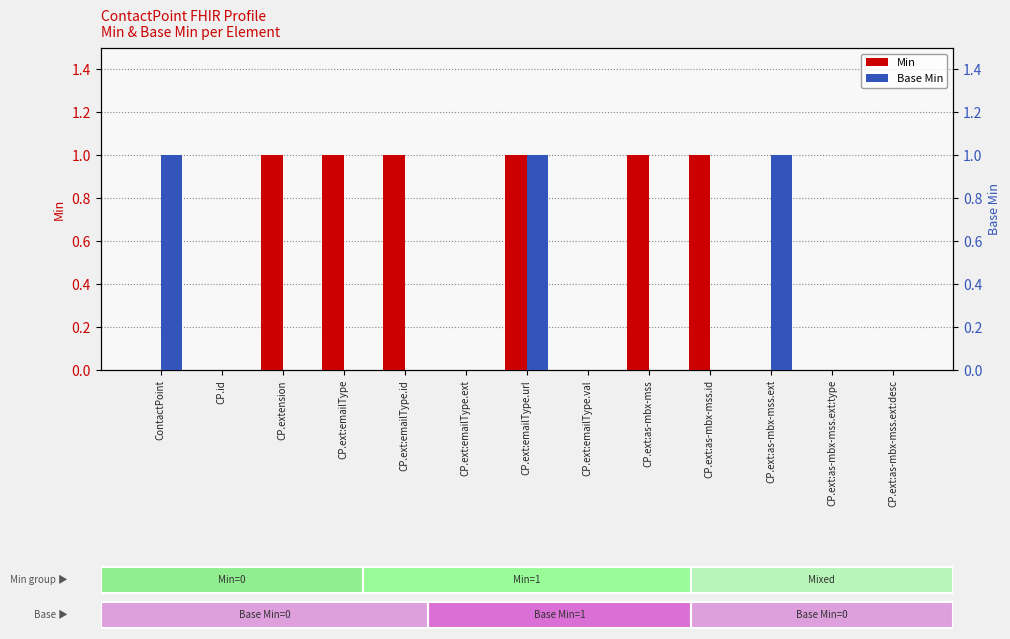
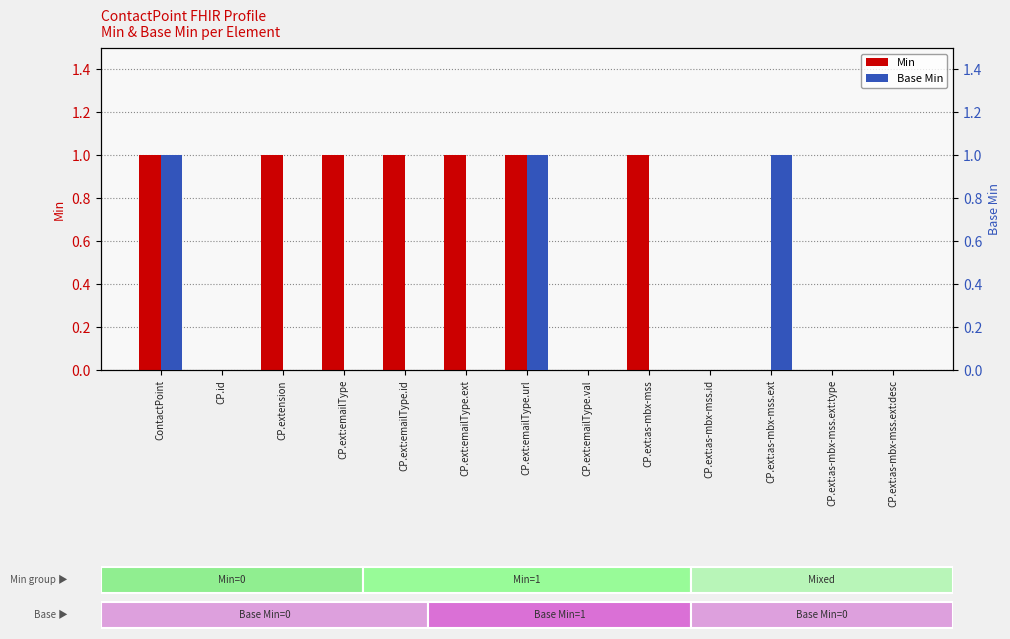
ContactPoint FHIR Profile Min & Base Min per Element, Min, ContactPoint: 0 -> 1
ContactPoint FHIR Profile Min & Base Min per Element, Min, CP.ext:emailType.ext: 0 -> 1
ContactPoint FHIR Profile Min & Base Min per Element, Min, CP.ext:as-mbx-mss.id: 1 -> 0
